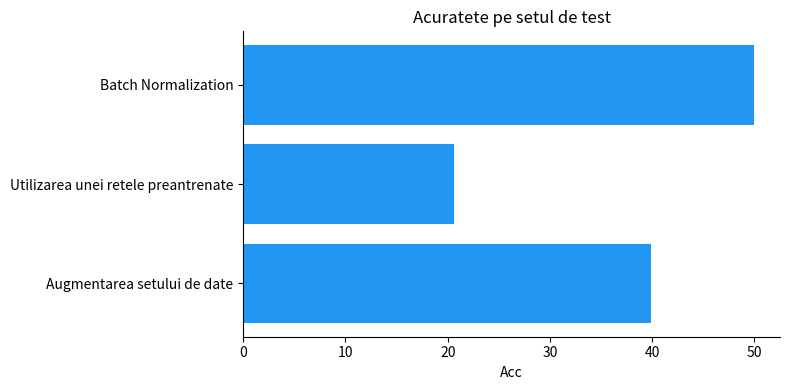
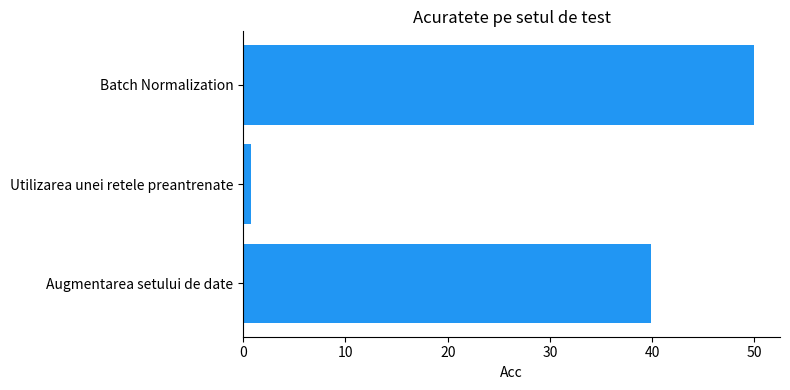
Utilizarea unei retele preantrenate: 20.6 -> 0.7
